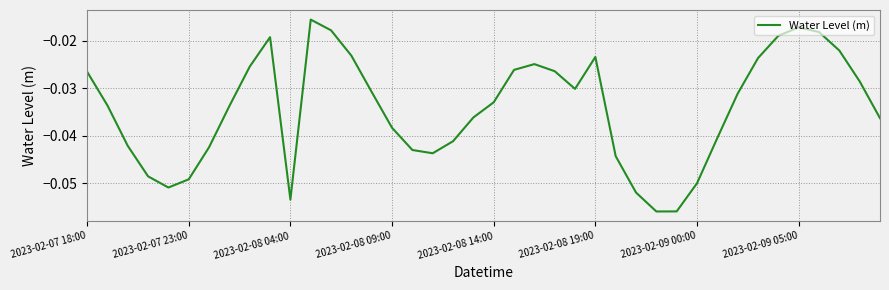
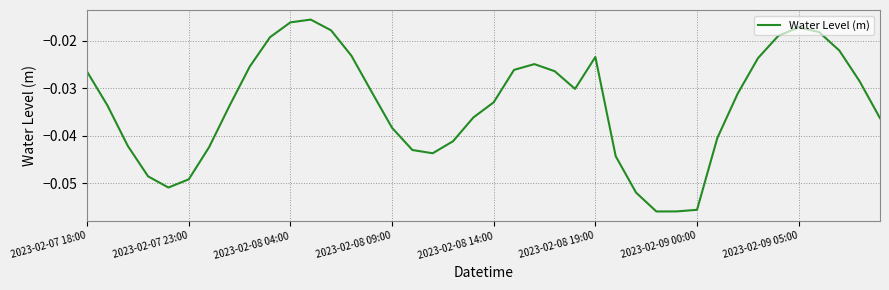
2023-02-08 04:00: -0.053 -> -0.016
2023-02-09 00:00: -0.050 -> -0.056
